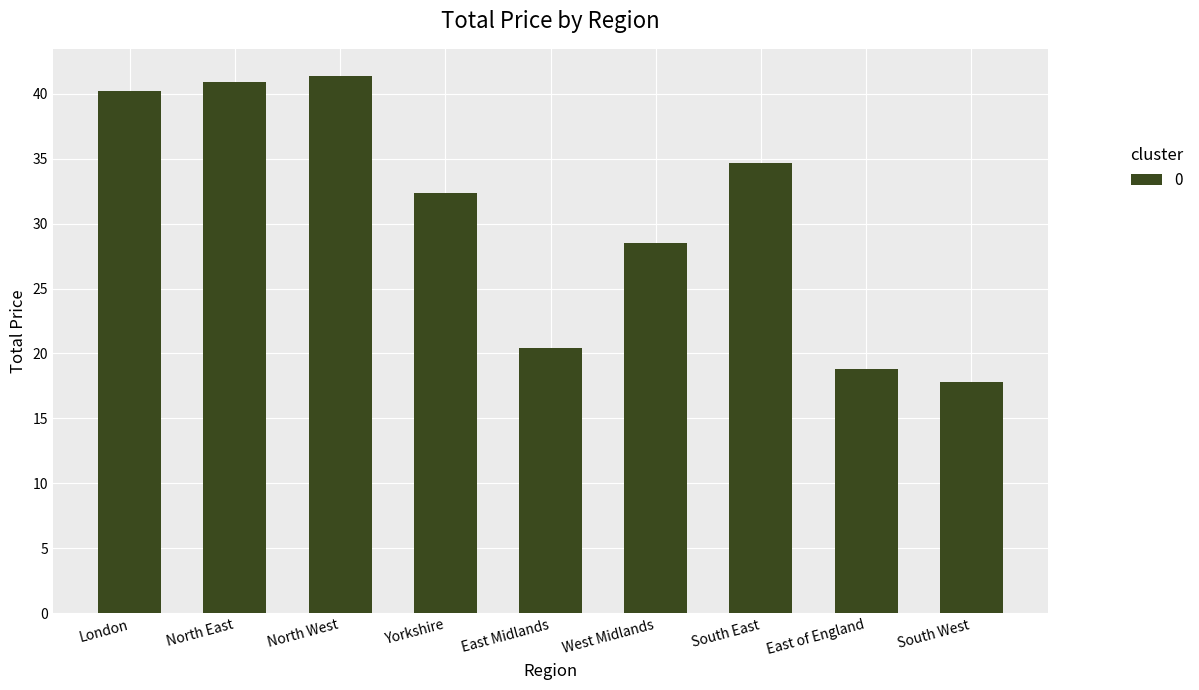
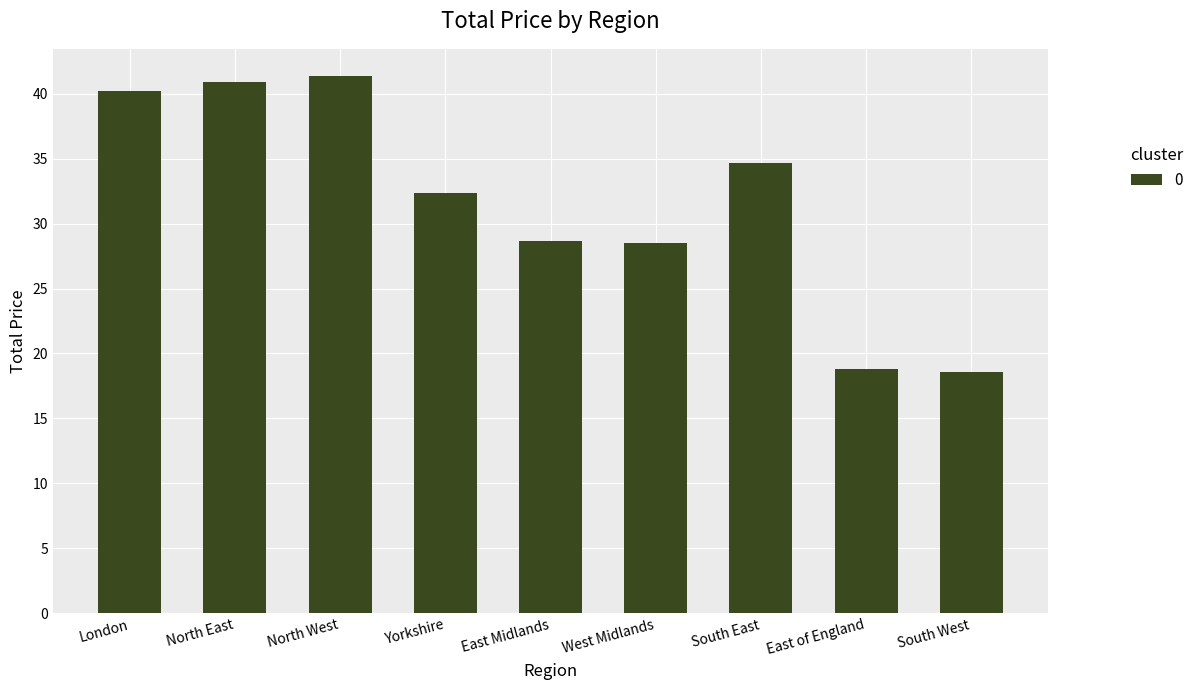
East Midlands: 20.5 -> 28.7
South West: 17.8 -> 18.6
